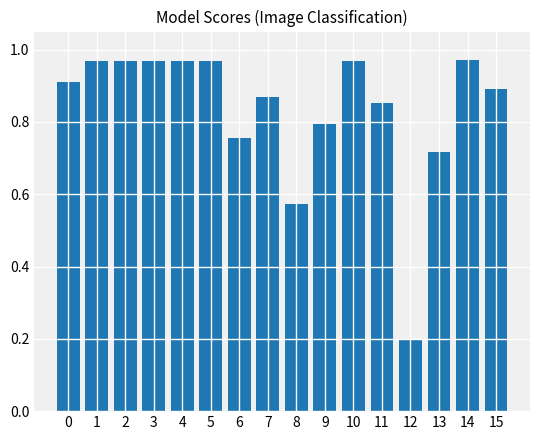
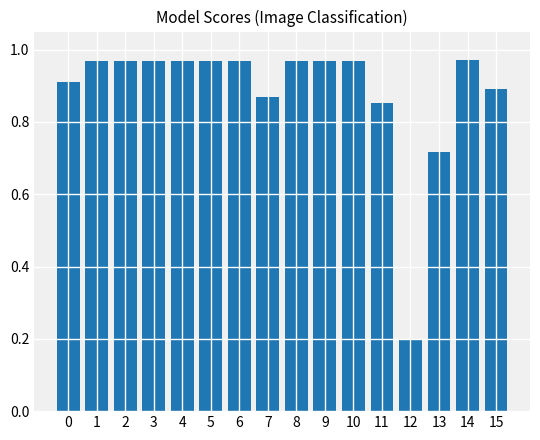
6: 0.76 -> 0.97
8: 0.57 -> 0.97
9: 0.79 -> 0.97
